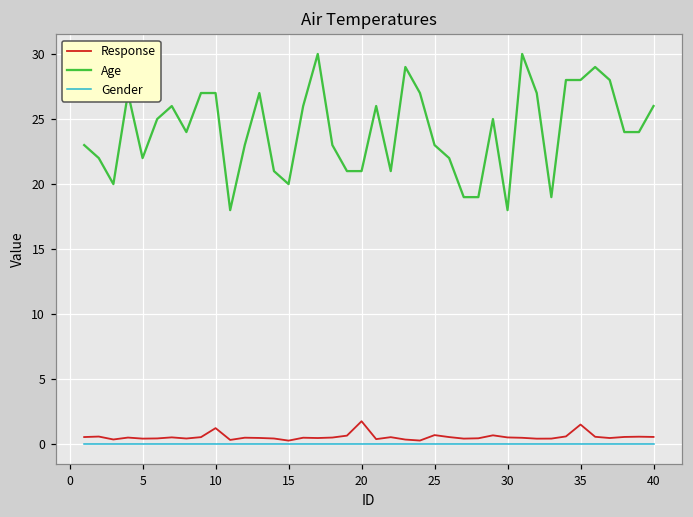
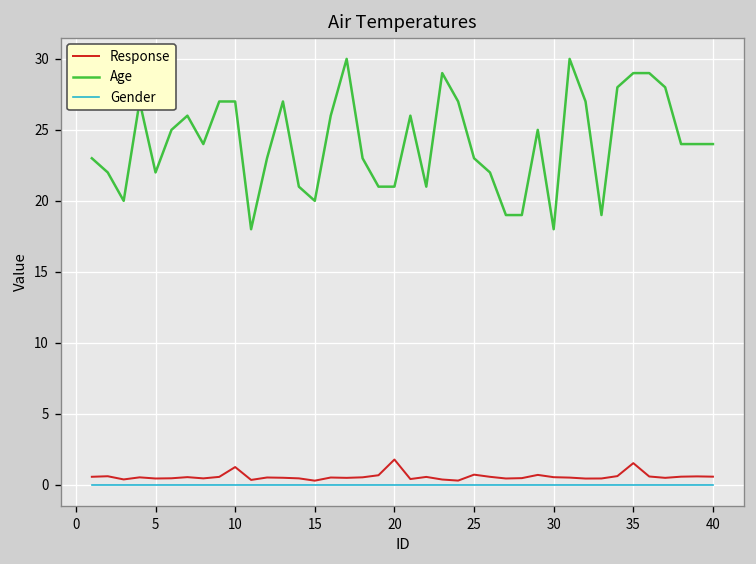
Age, 35: 28 -> 29
Age, 40: 26 -> 24
